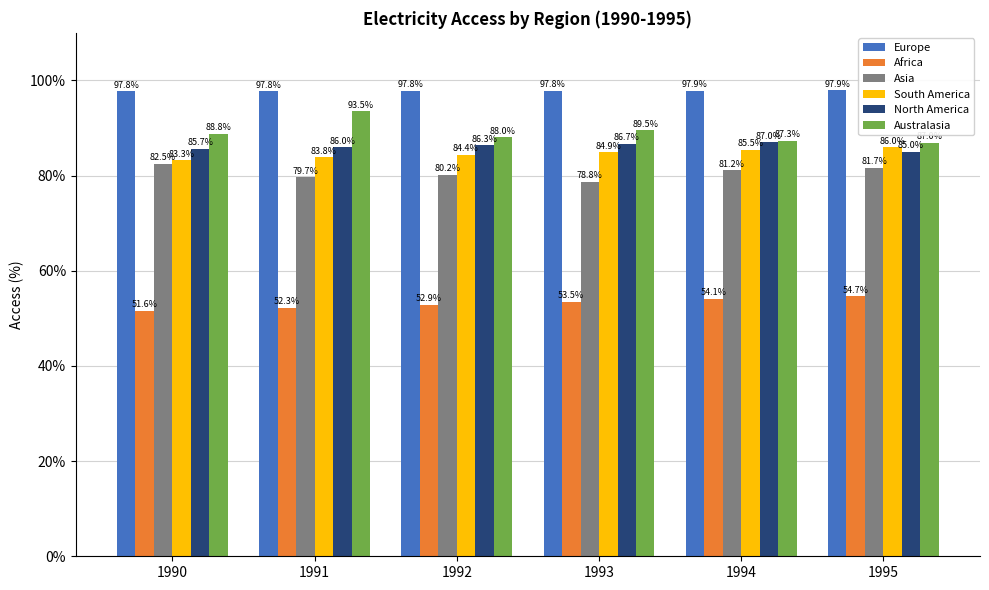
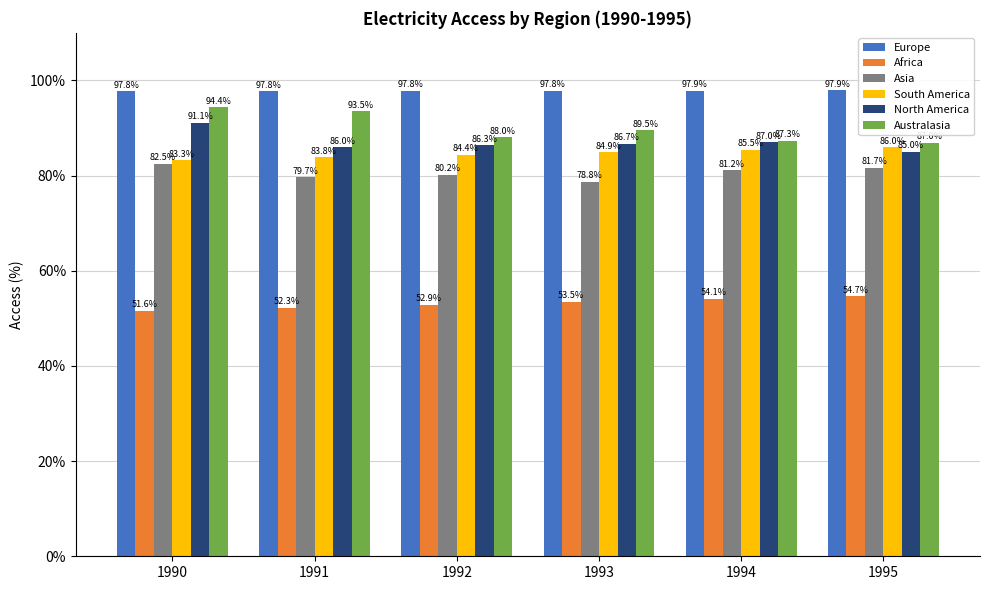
North America, 1990: 85.7% -> 91.1%
Australasia, 1990: 88.8% -> 94.4%
